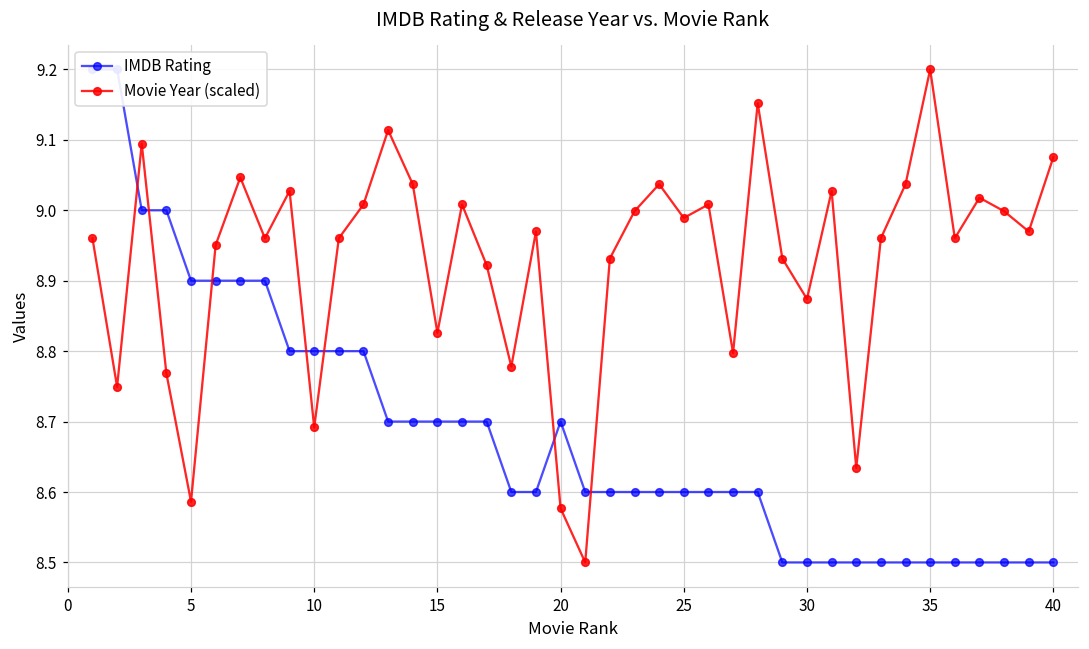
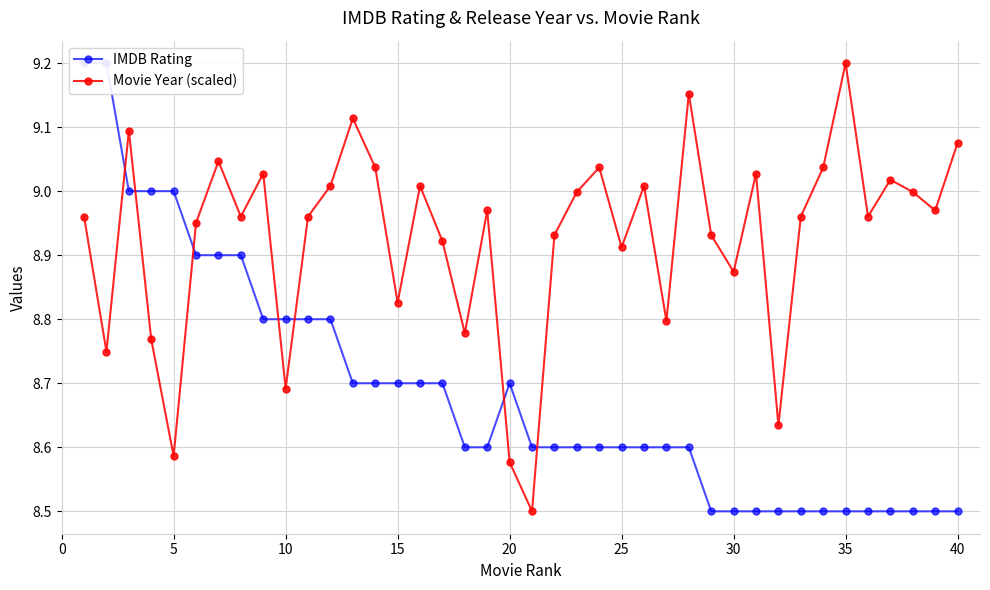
IMDB Rating, 5: 8.9 -> 9.0
Movie Year (scaled), 25: 8.99 -> 8.91
